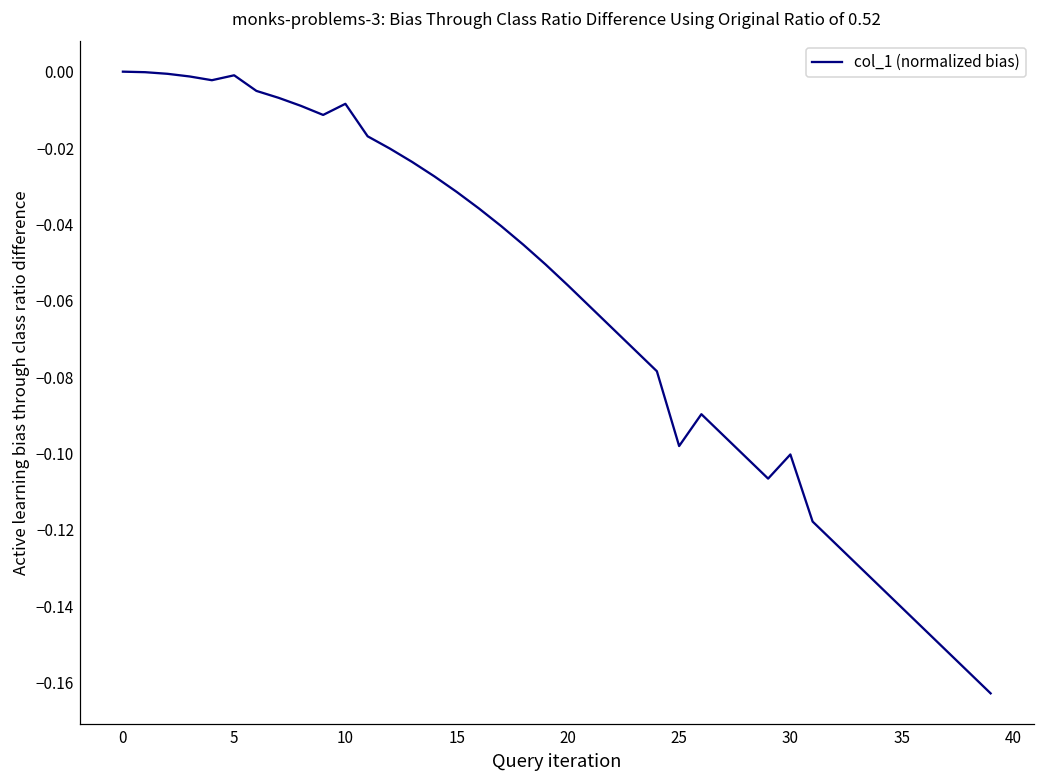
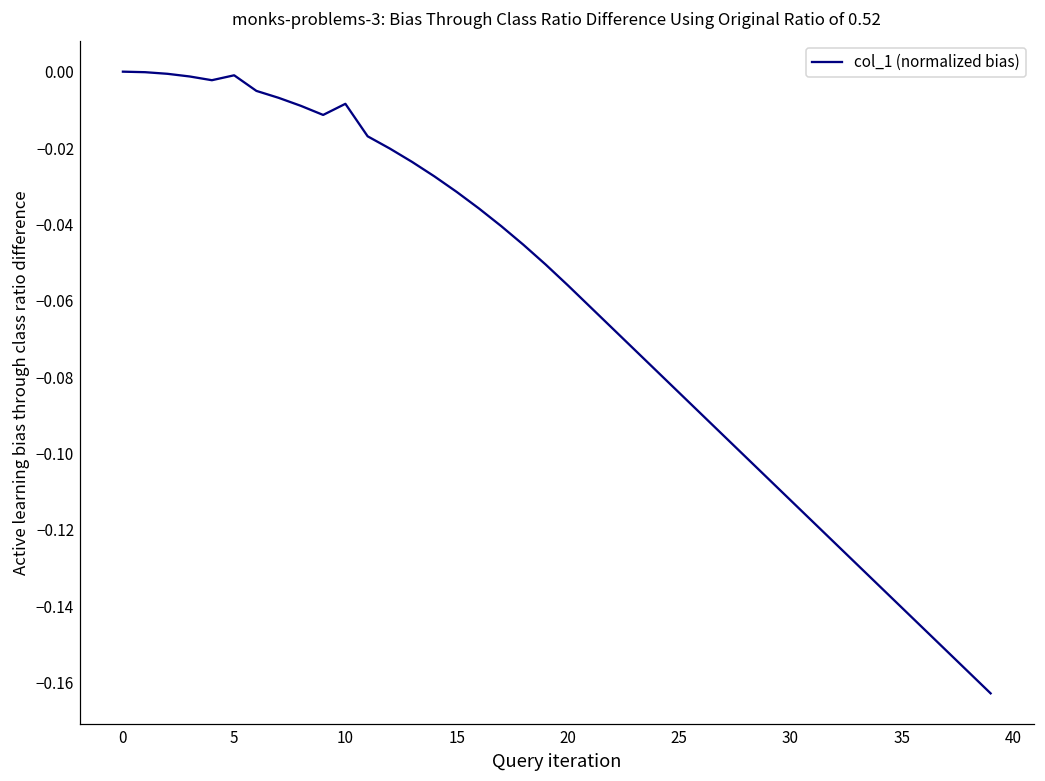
25: -0.098 -> -0.084
30: -0.100 -> -0.112
